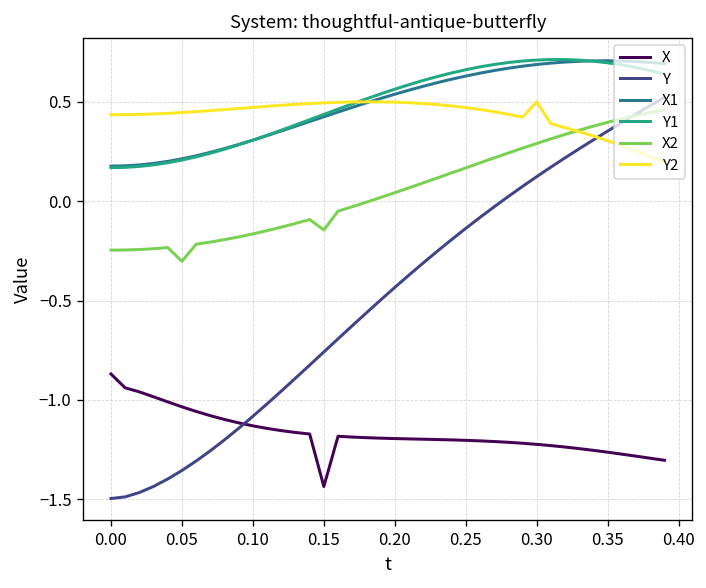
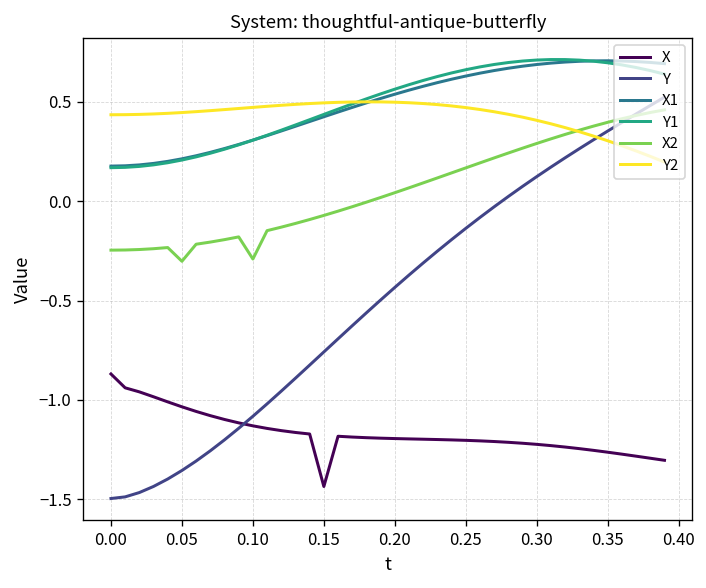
X2, 0.10: -0.16 -> -0.29
X2, 0.15: -0.14 -> -0.07
Y2, 0.30: 0.50 -> 0.41
